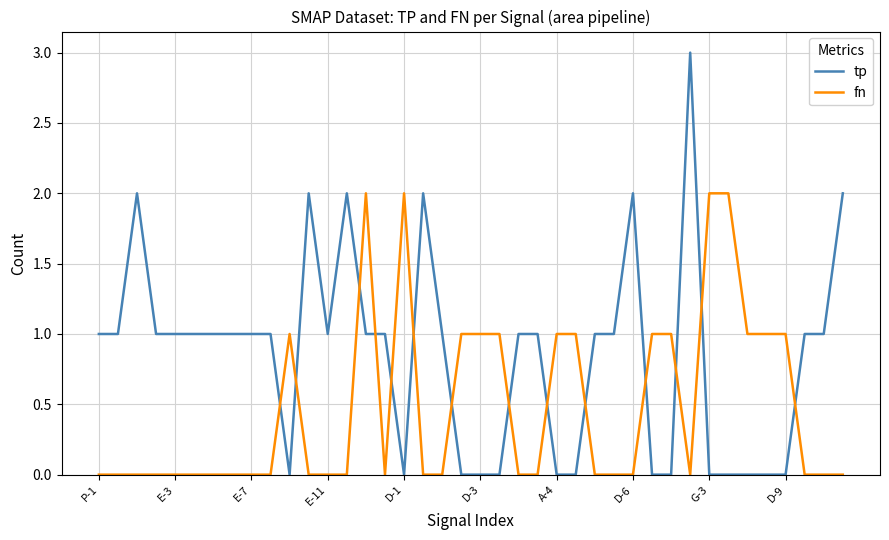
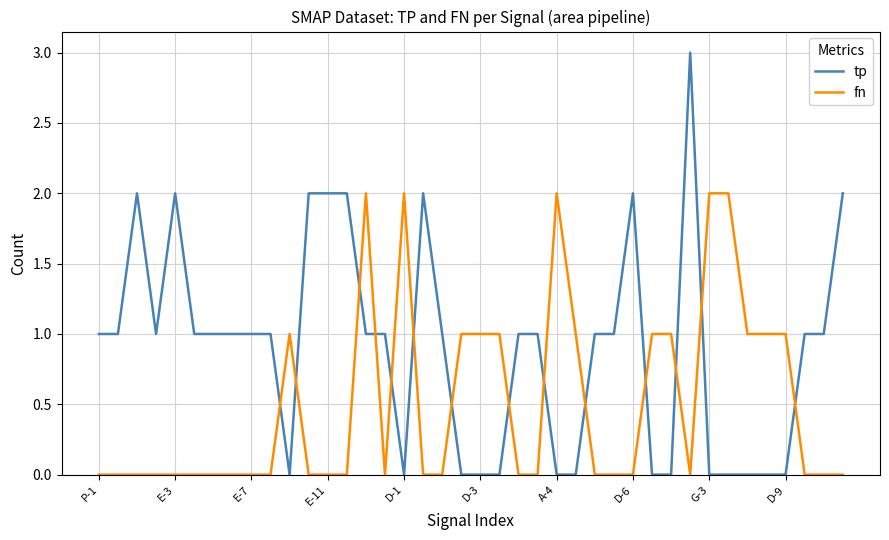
tp, E-3: 1 -> 2
tp, E-11: 1 -> 2
fn, A-4: 1 -> 2
